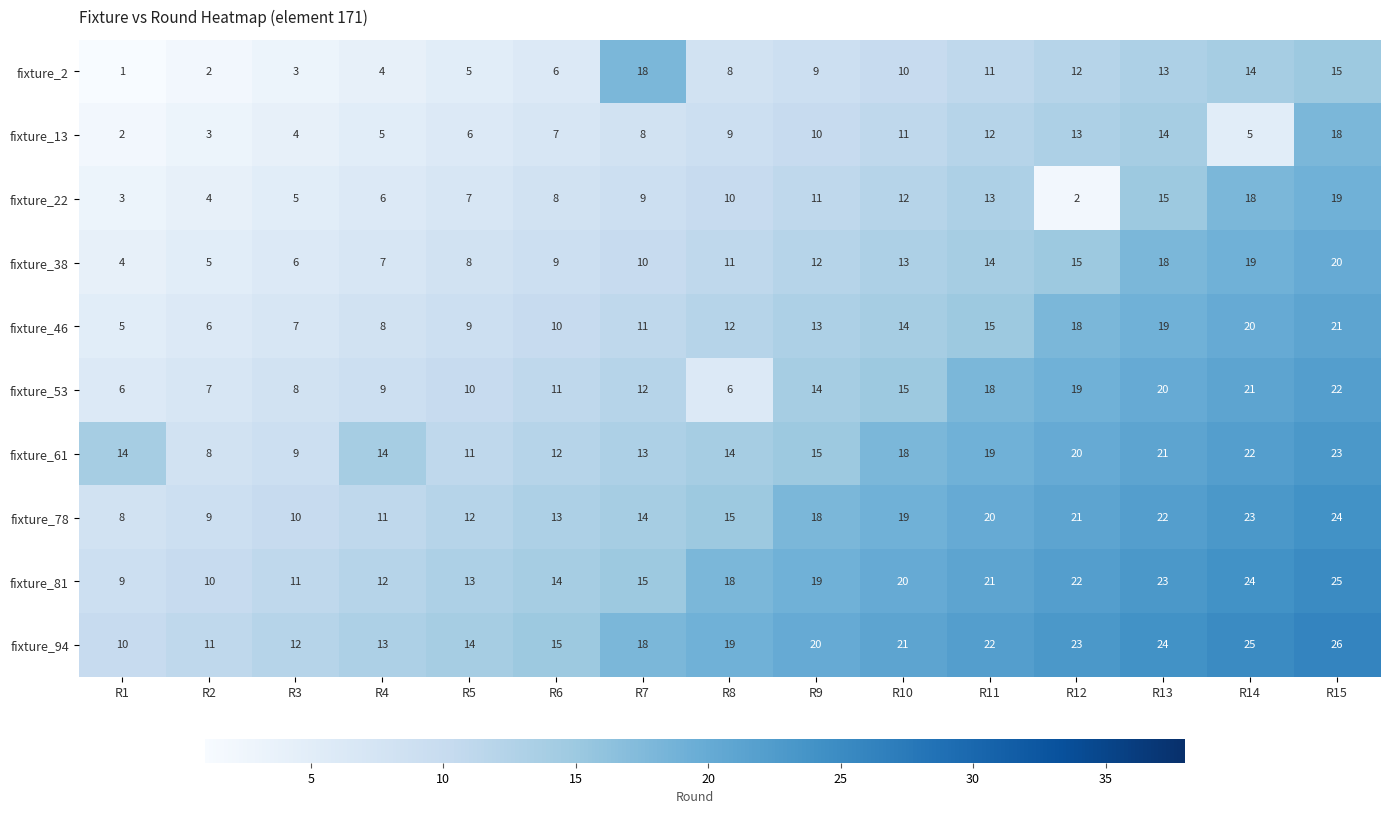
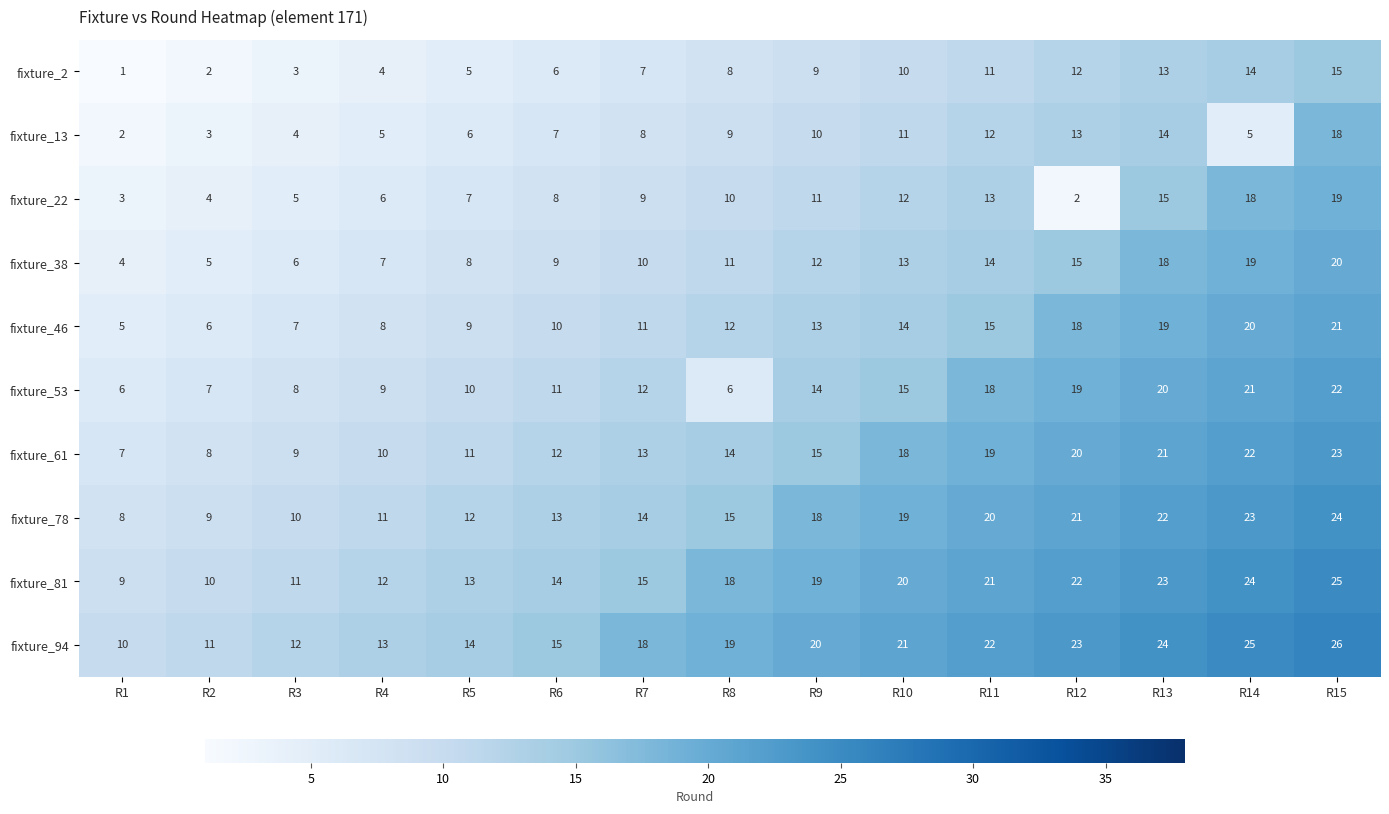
fixture_2, R7: 18 -> 7
fixture_61, R1: 14 -> 7
fixture_61, R4: 14 -> 10
